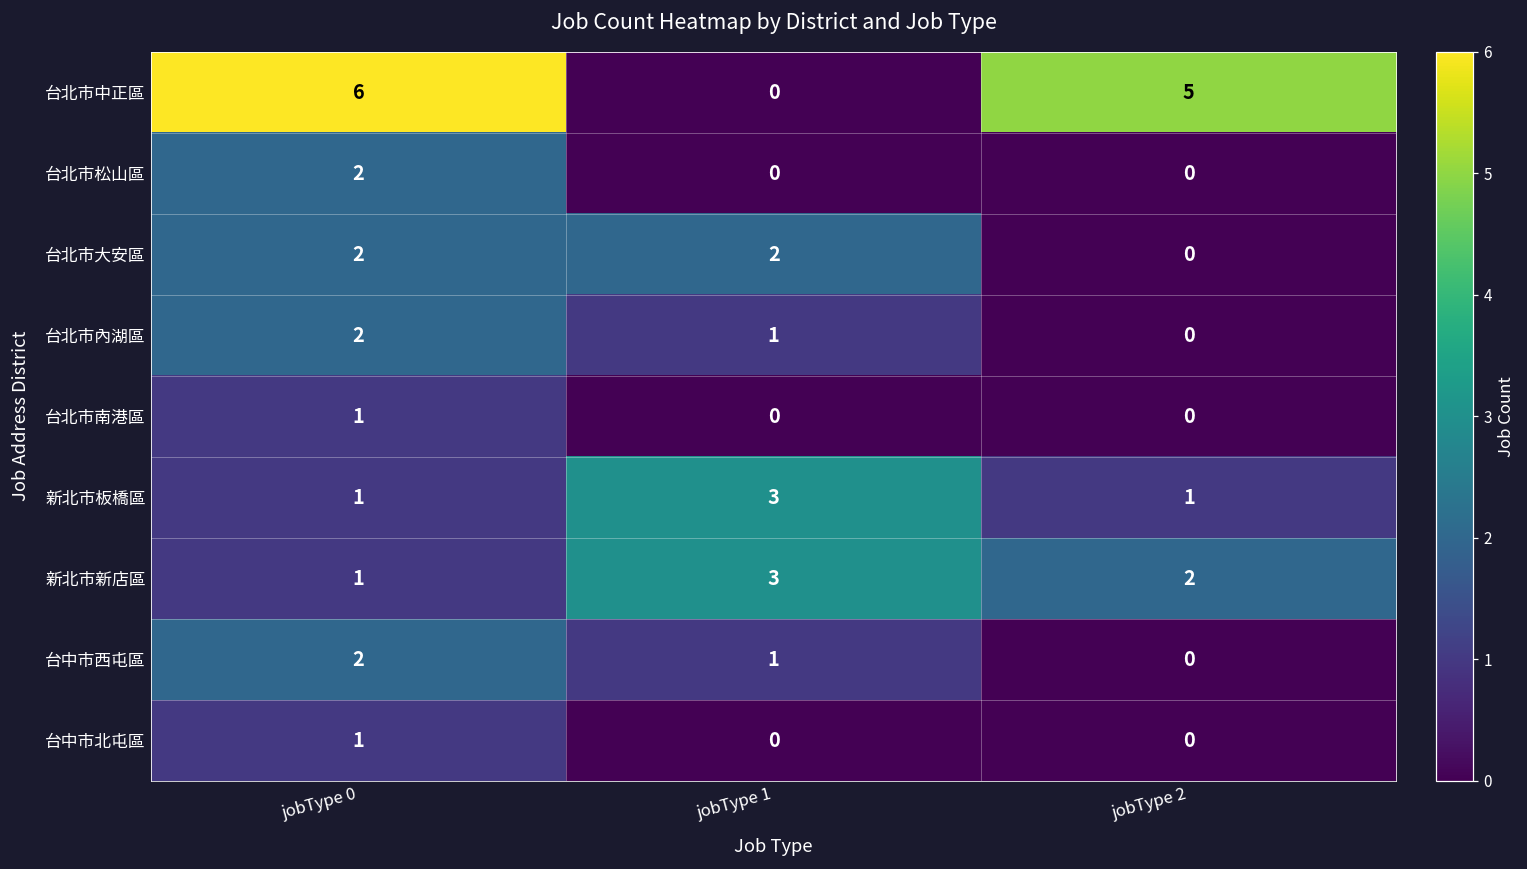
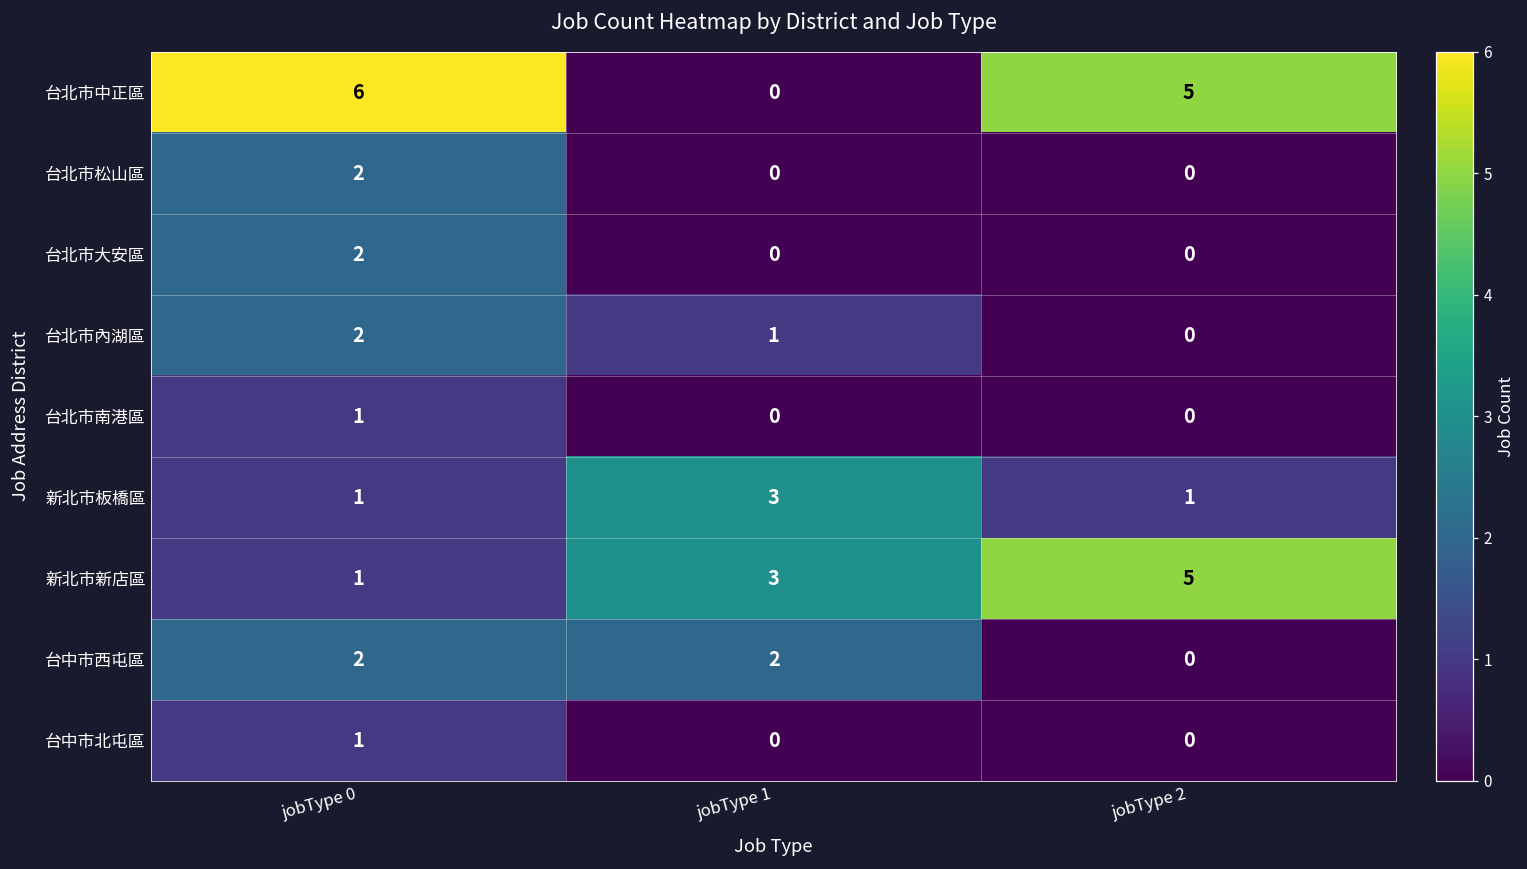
台北市大安區, jobType 1: 2 -> 0
新北市新店區, jobType 2: 2 -> 5
台中市西屯區, jobType 1: 1 -> 2
